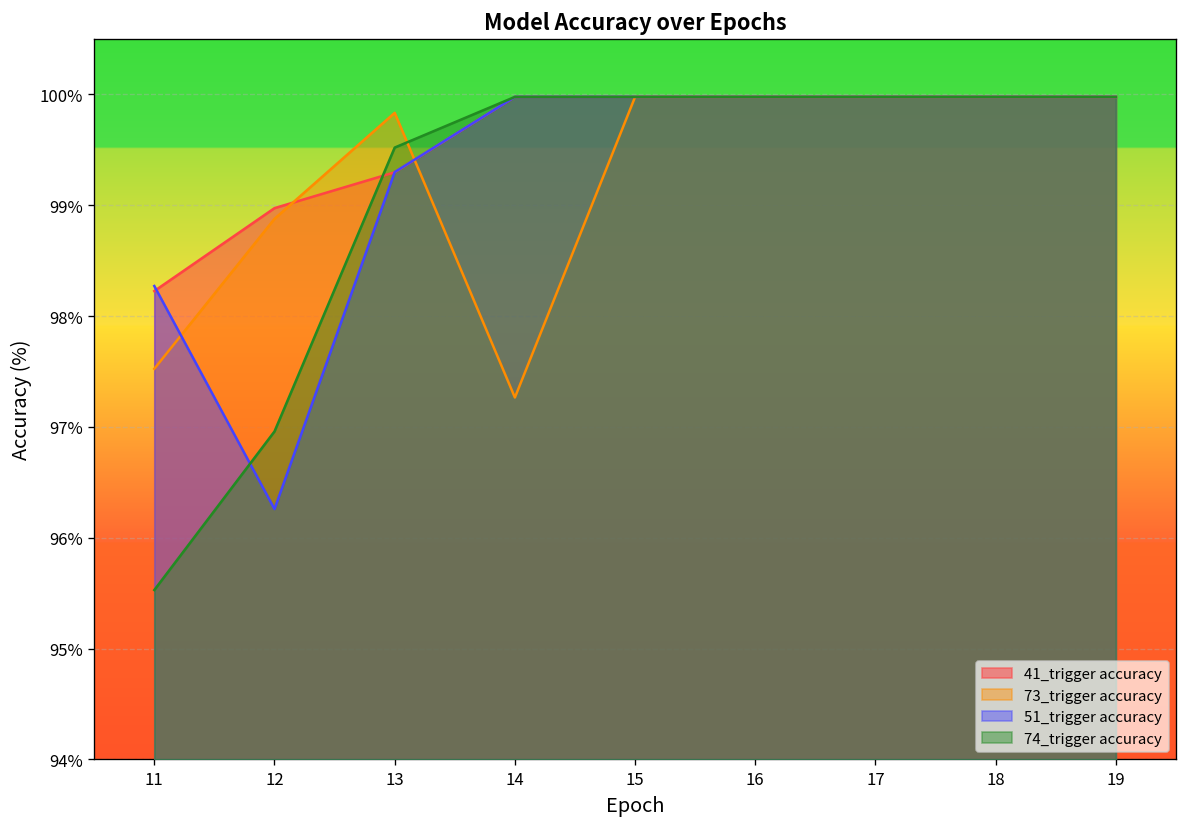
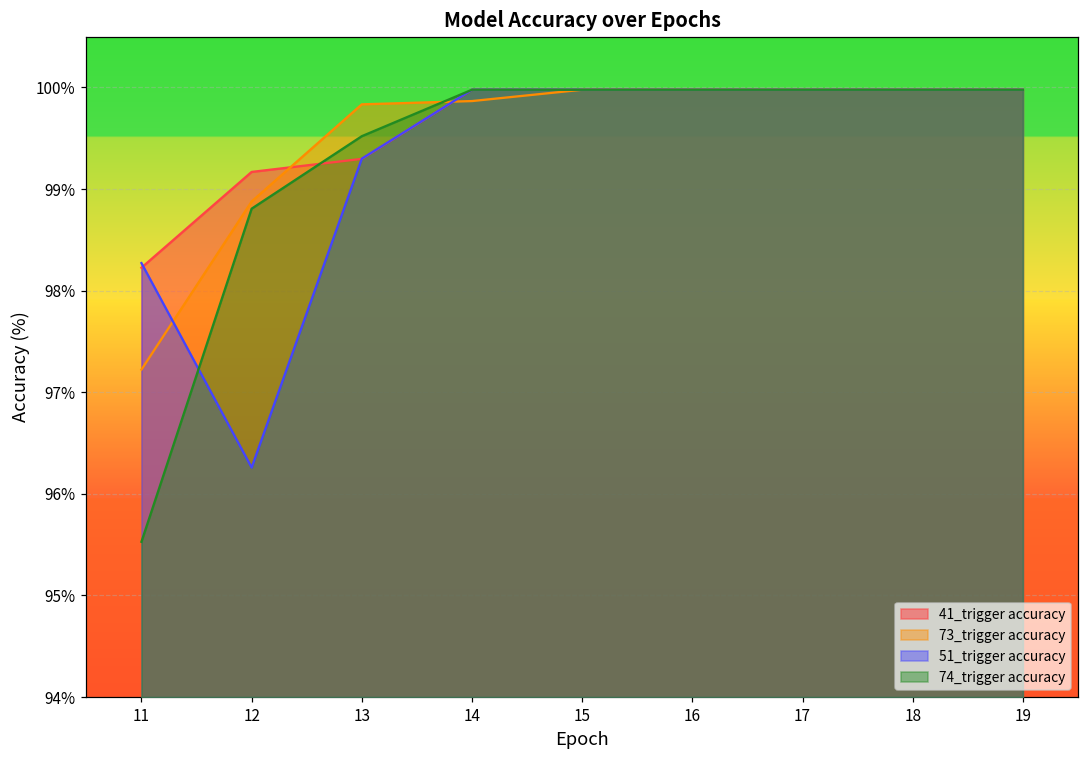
73_trigger accuracy, 11: 97.5% -> 97.2%
41_trigger accuracy, 12: 99.0% -> 99.2%
74_trigger accuracy, 12: 97.0% -> 98.8%
73_trigger accuracy, 14: 97.3% -> 99.9%
